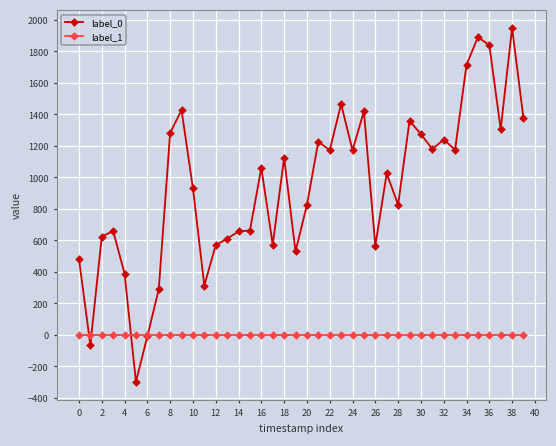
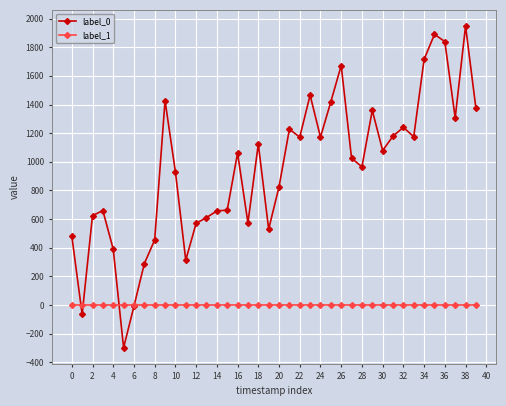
label_0, 8: 1280 -> 450
label_0, 26: 570 -> 1670
label_0, 28: 830 -> 970
label_0, 30: 1270 -> 1080
